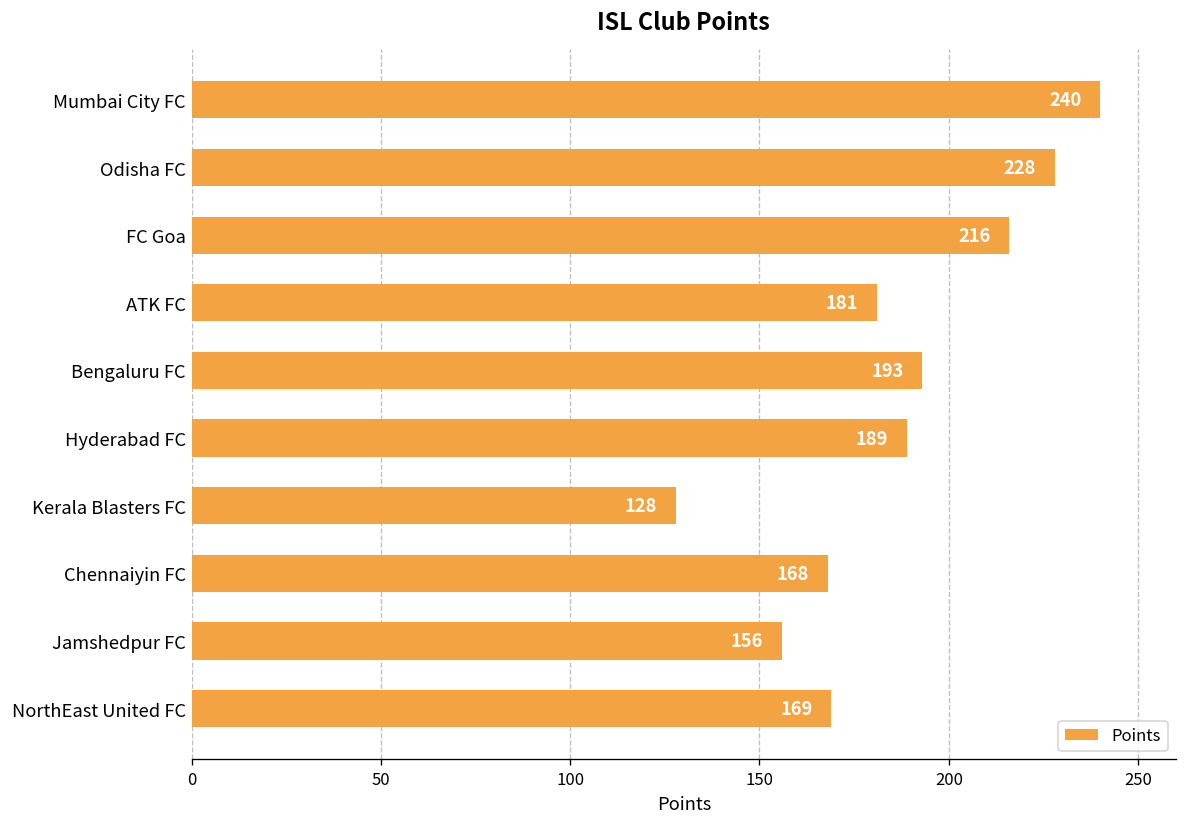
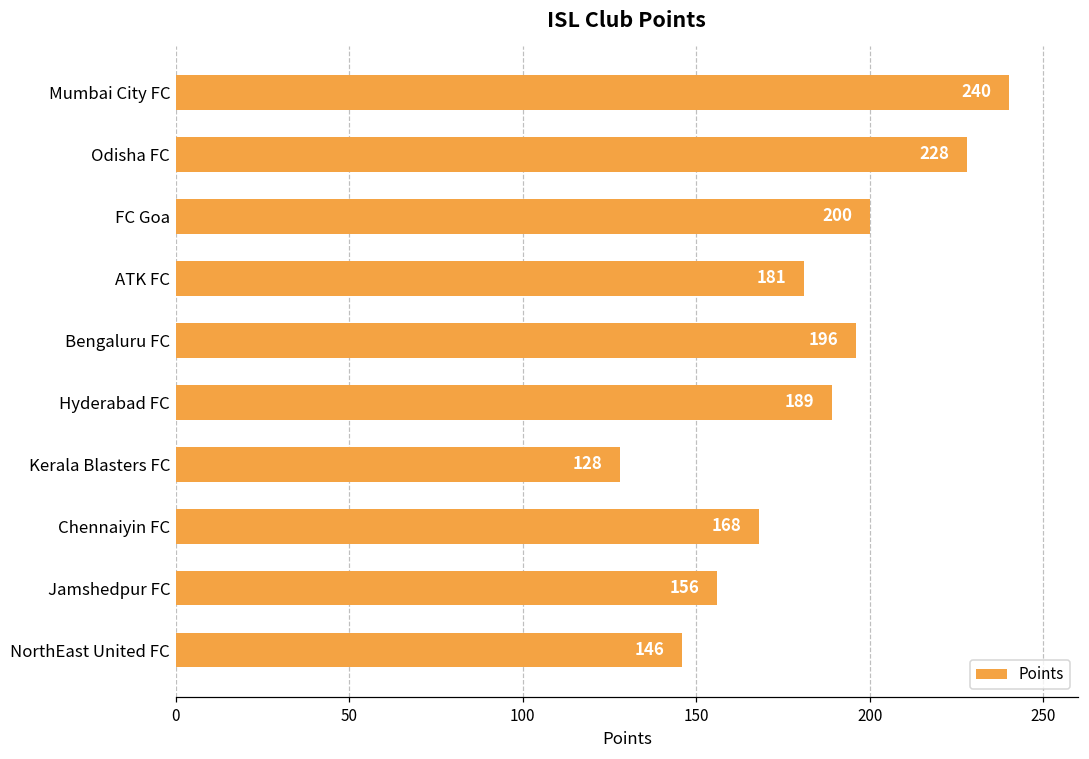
FC Goa: 216 -> 200
Bengaluru FC: 193 -> 196
NorthEast United FC: 169 -> 146
